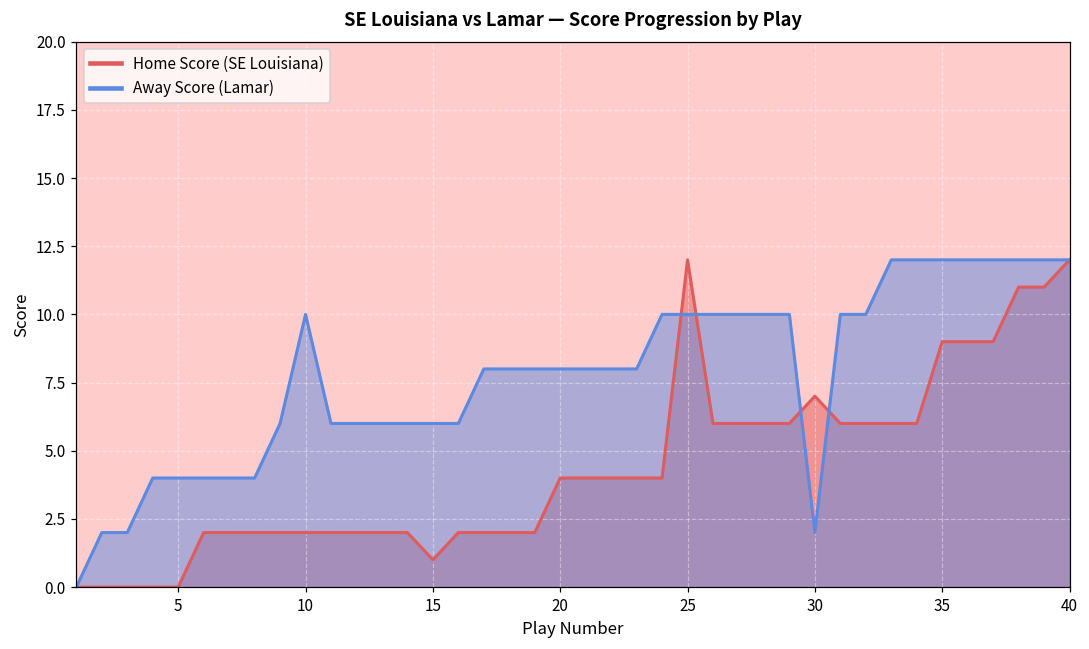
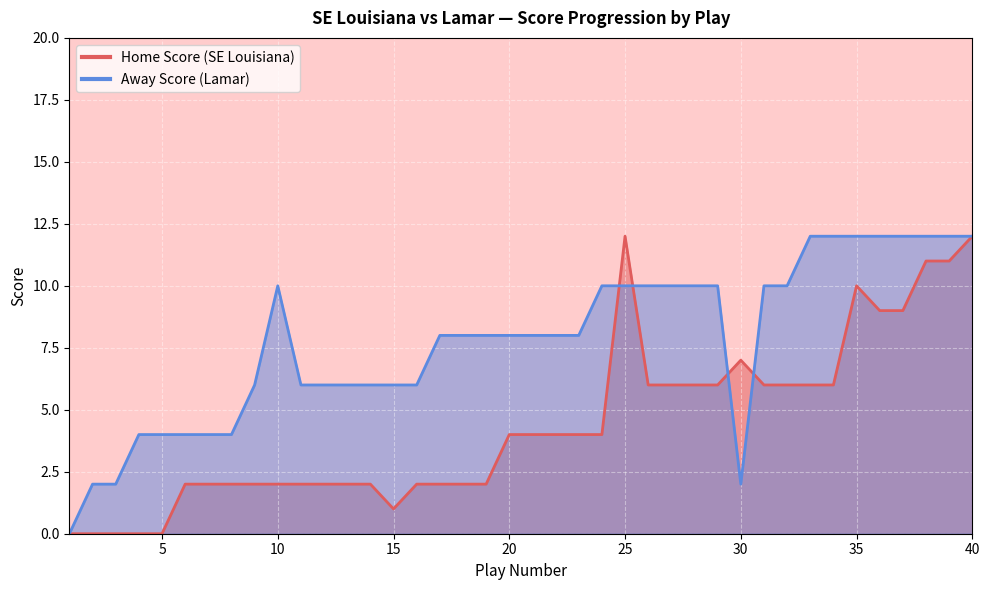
Home Score (SE Louisiana), 35: 9 -> 10
